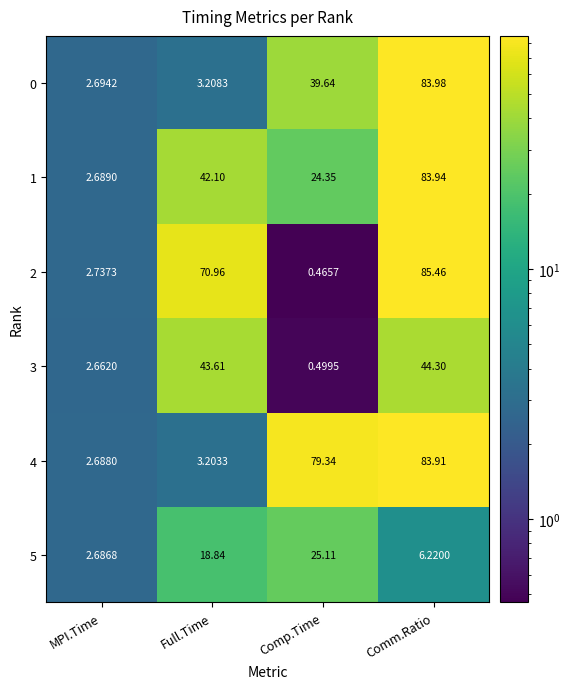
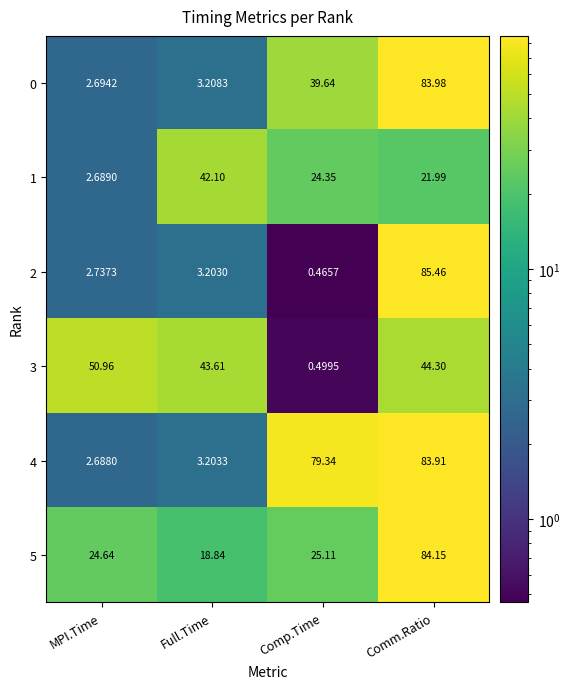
1, Comm.Ratio: 83.94 -> 21.99
2, Full.Time: 70.96 -> 3.2030
3, MPI.Time: 2.6620 -> 50.96
5, MPI.Time: 2.6868 -> 24.64
5, Comm.Ratio: 6.2200 -> 84.15
